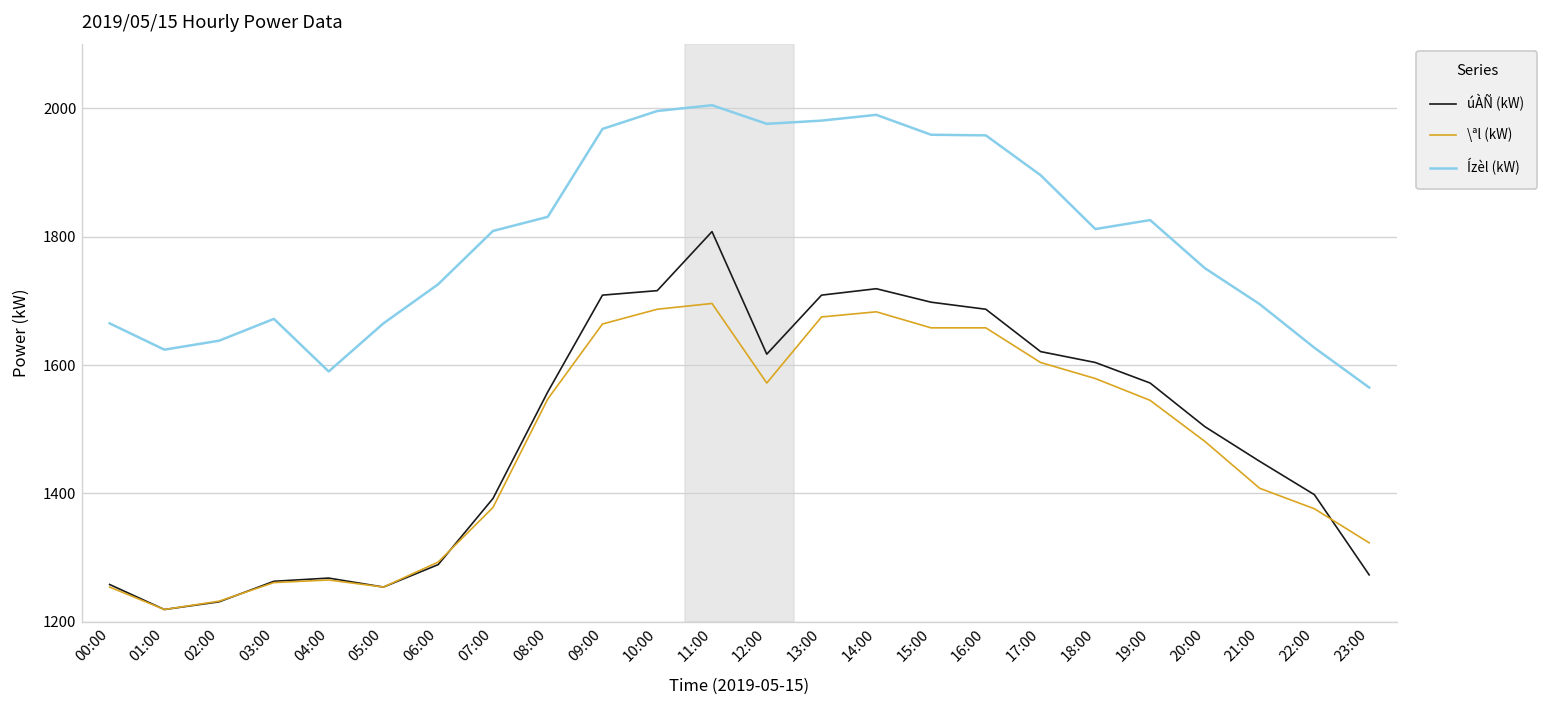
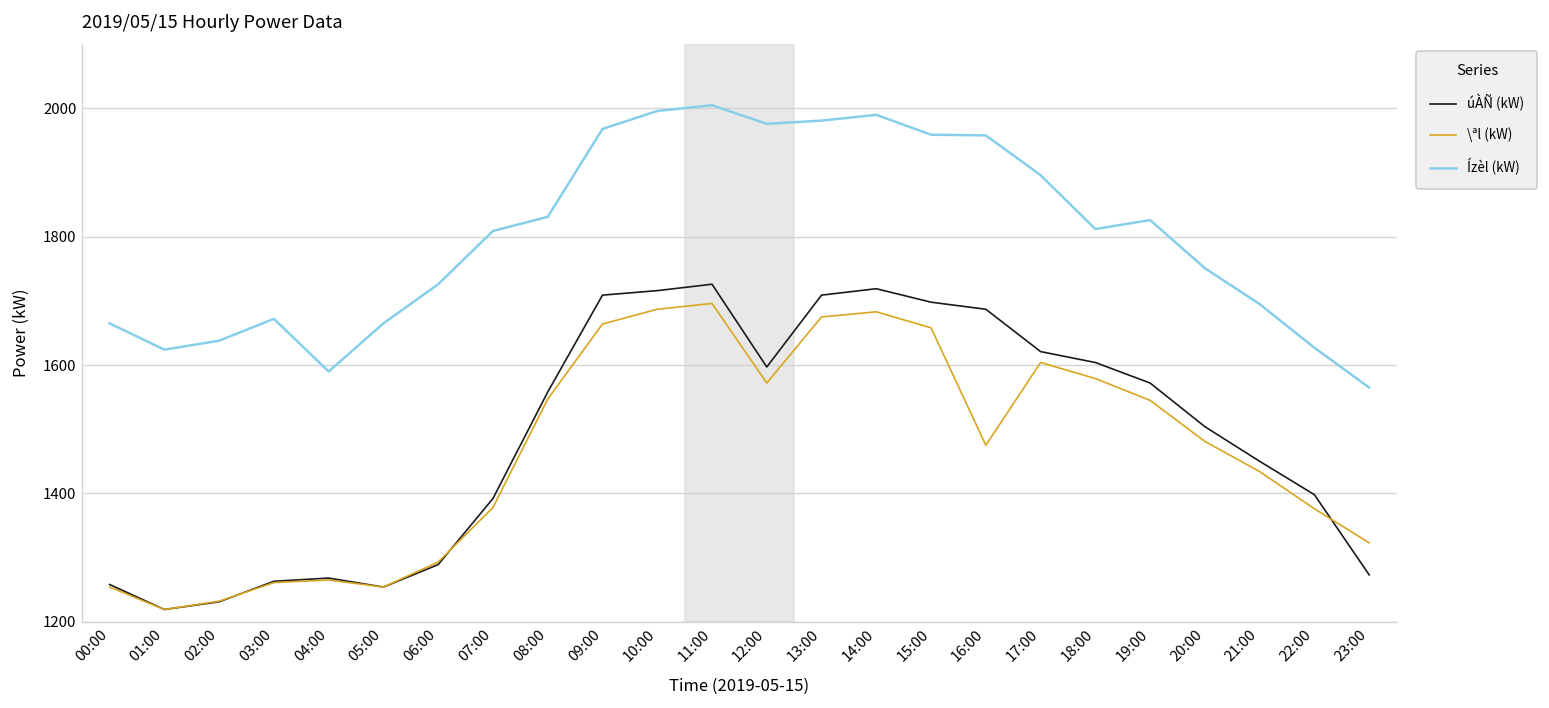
úÀÑ (kW), 11:00: 1810 -> 1730
úÀÑ (kW), 12:00: 1620 -> 1600
\ªl (kW), 16:00: 1660 -> 1480
\ªl (kW), 21:00: 1410 -> 1430
